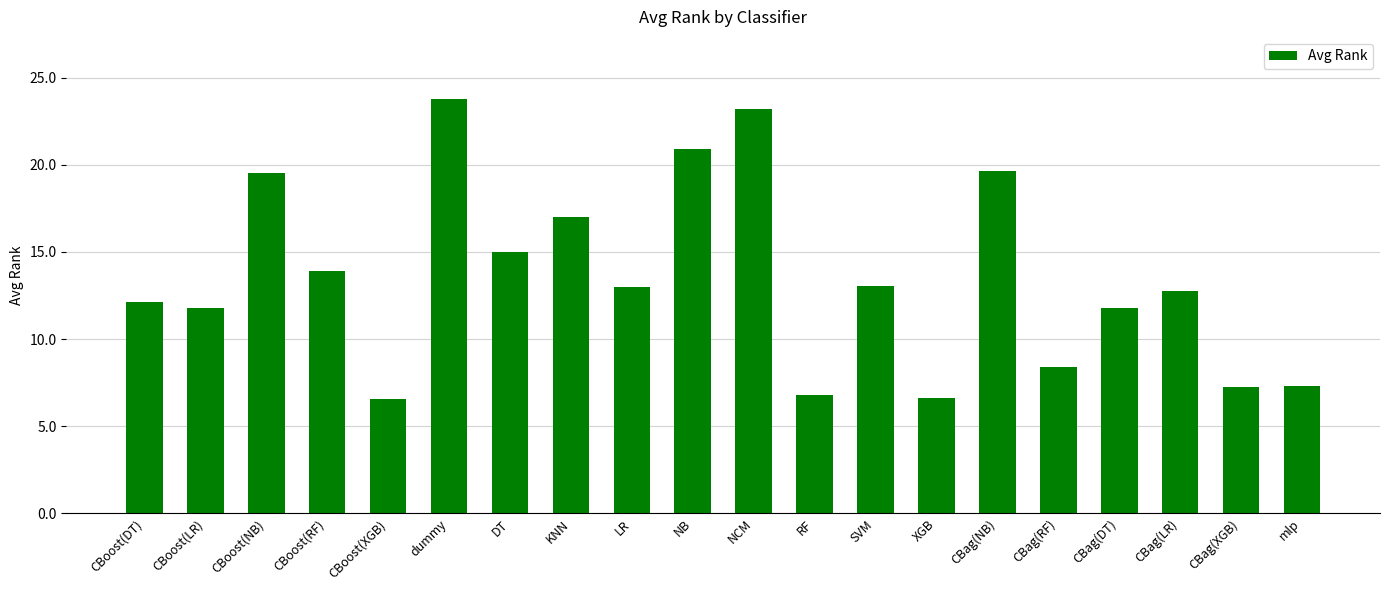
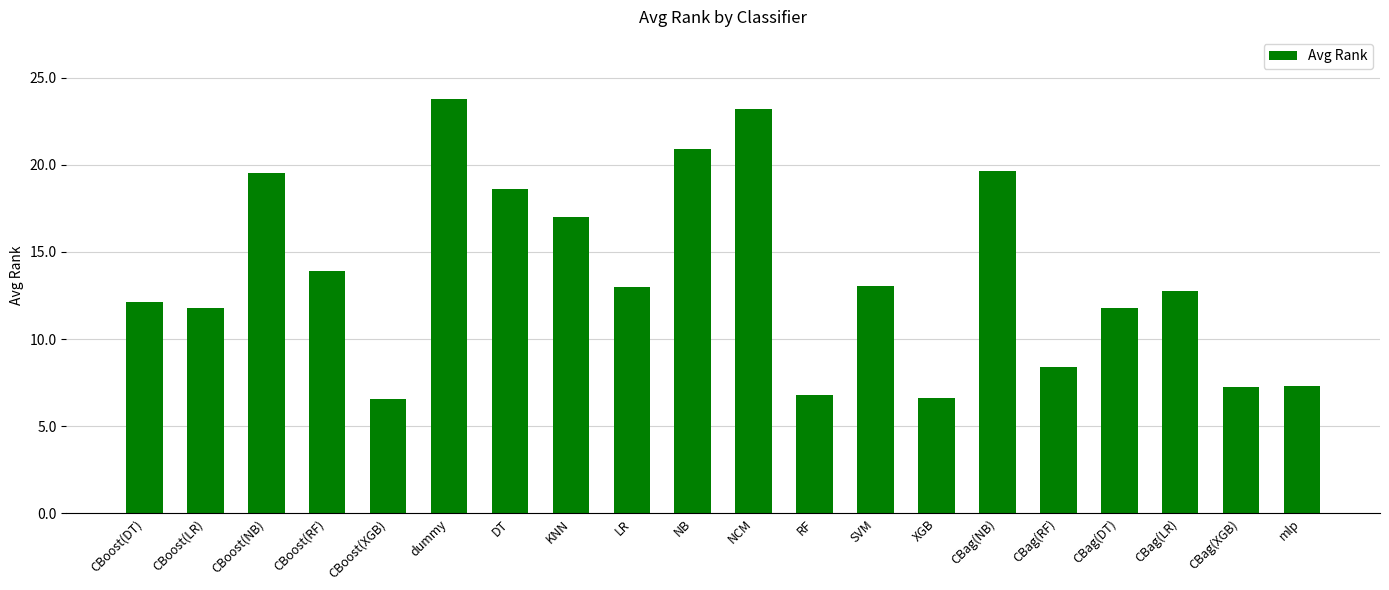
DT: 15.0 -> 18.6
